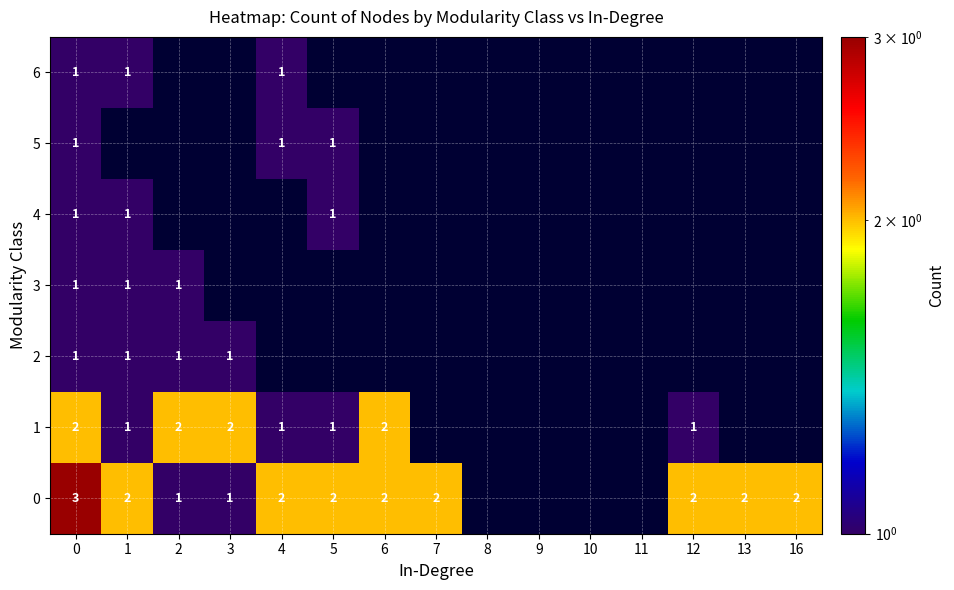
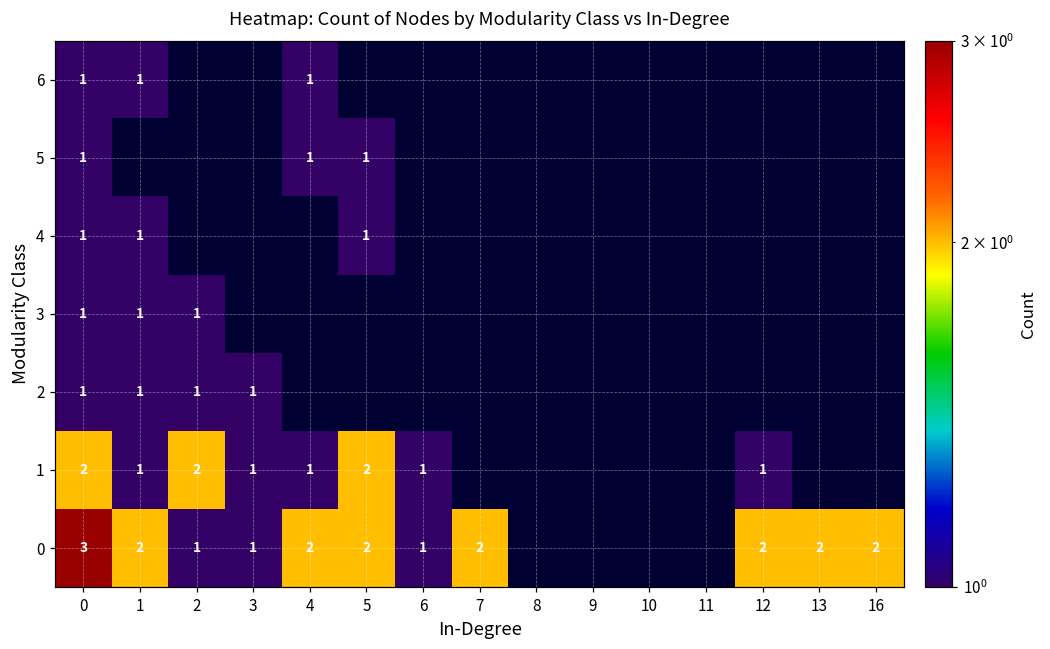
1, 3: 2 -> 1
1, 5: 1 -> 2
1, 6: 2 -> 1
0, 6: 2 -> 1
